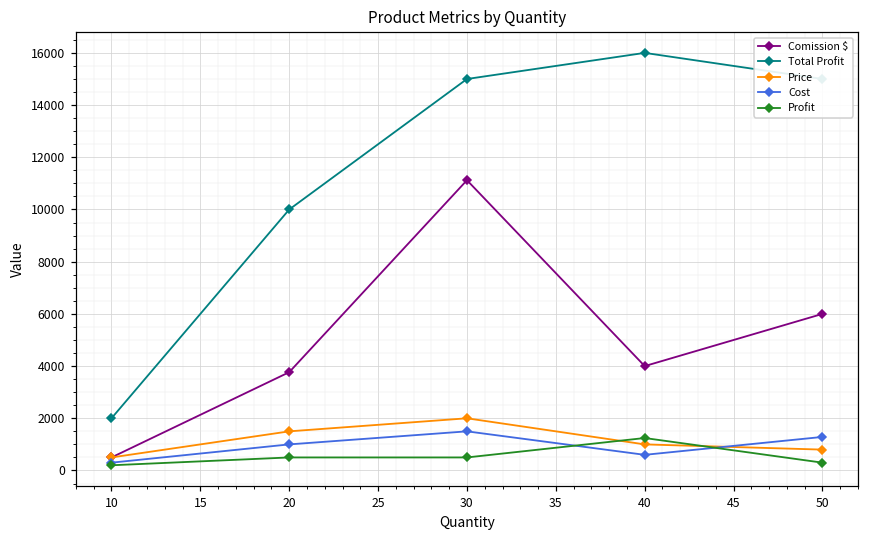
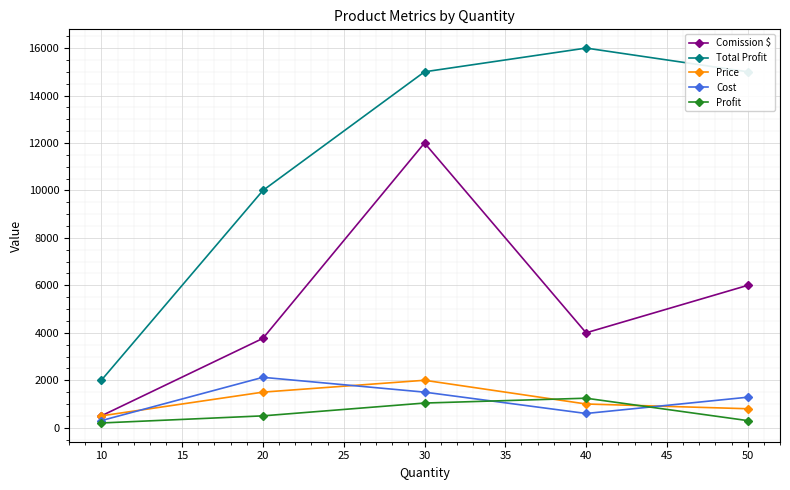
Cost, 20: 1000 -> 2100
Comission $, 30: 11100 -> 12000
Profit, 30: 500 -> 1000
